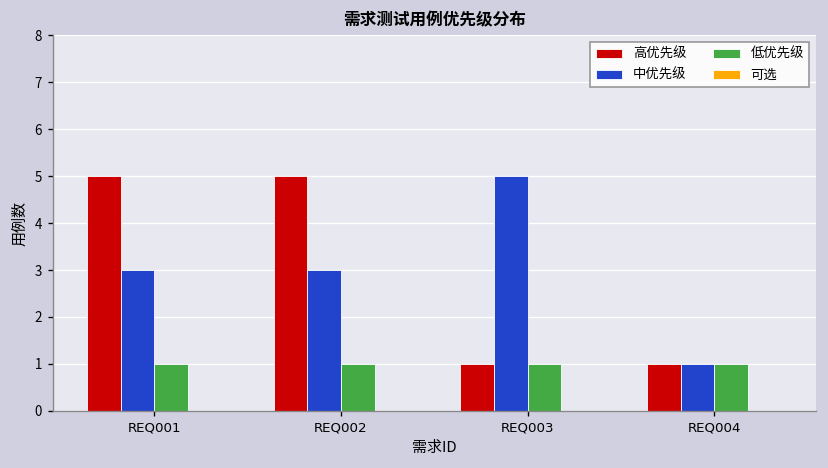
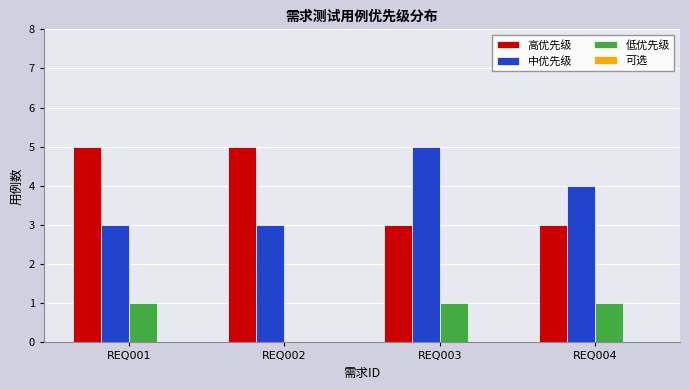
低优先级, REQ002: 1 -> 0
高优先级, REQ003: 1 -> 3
高优先级, REQ004: 1 -> 3
中优先级, REQ004: 1 -> 4
